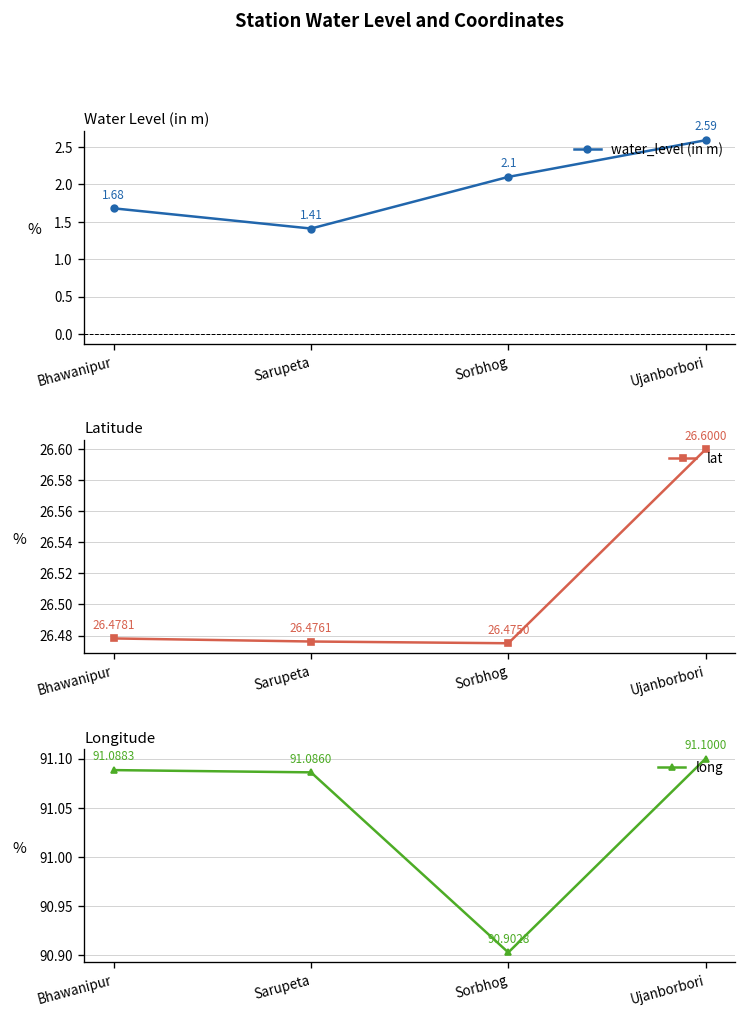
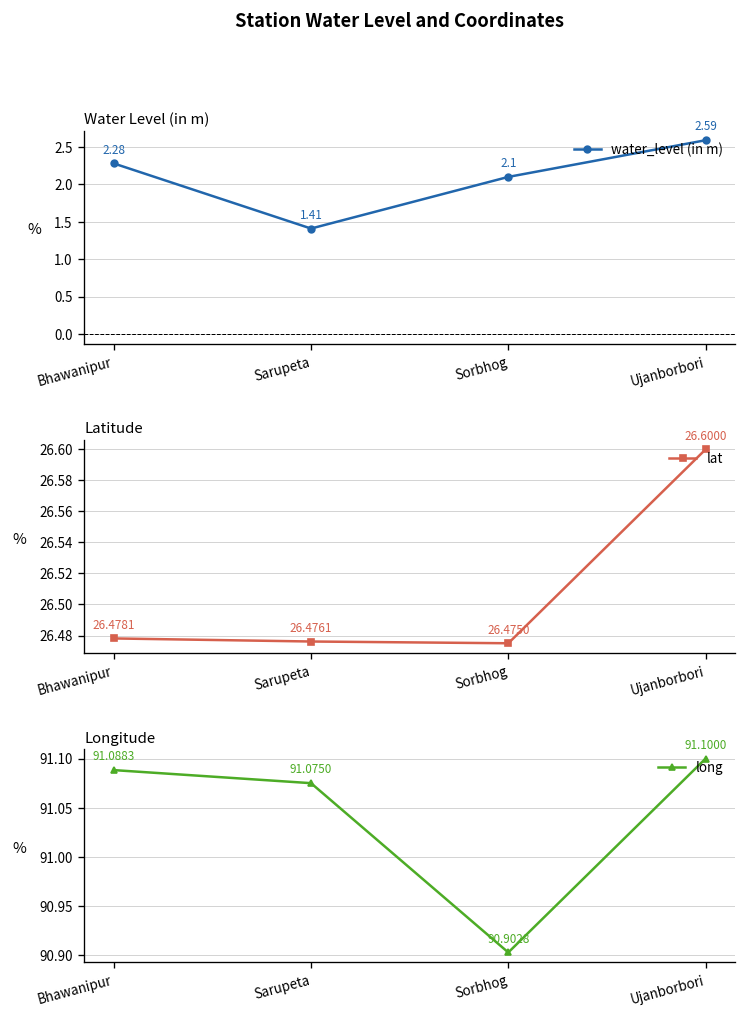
Water Level (in m), Bhawanipur: 1.68 -> 2.28
Longitude, Sarupeta: 91.0860 -> 91.0750
